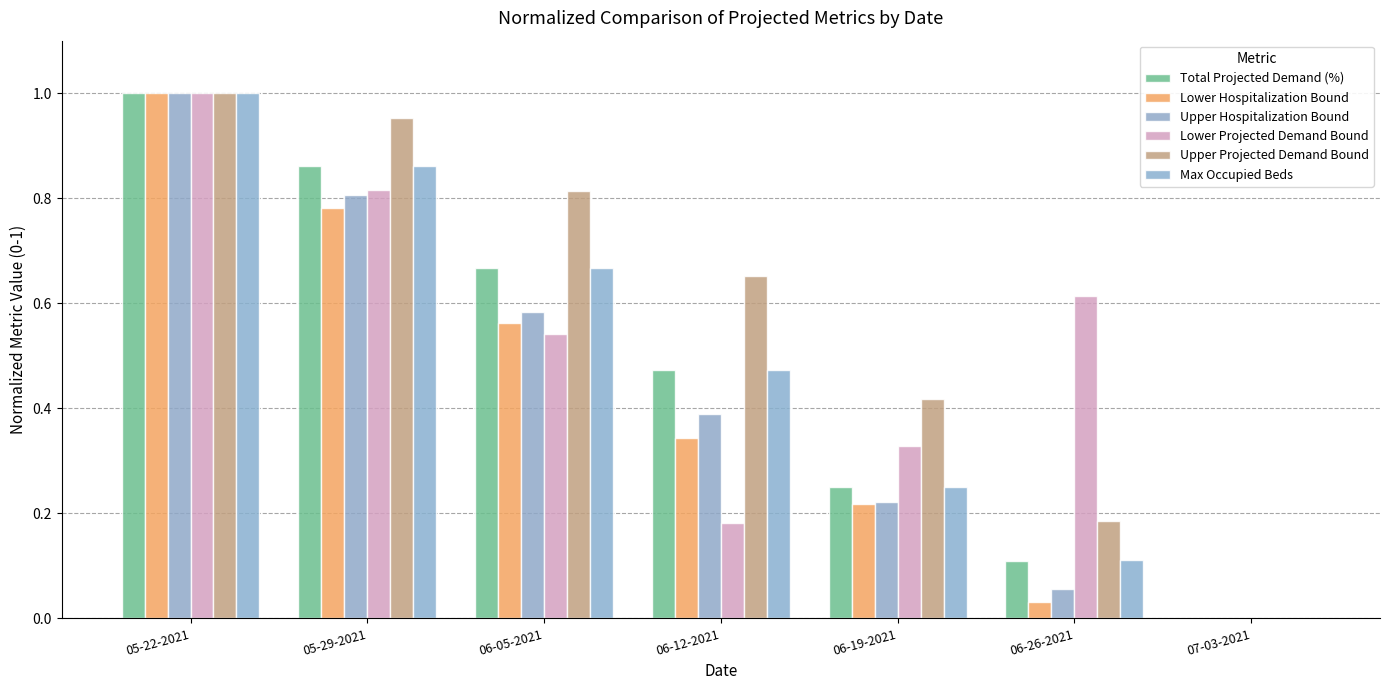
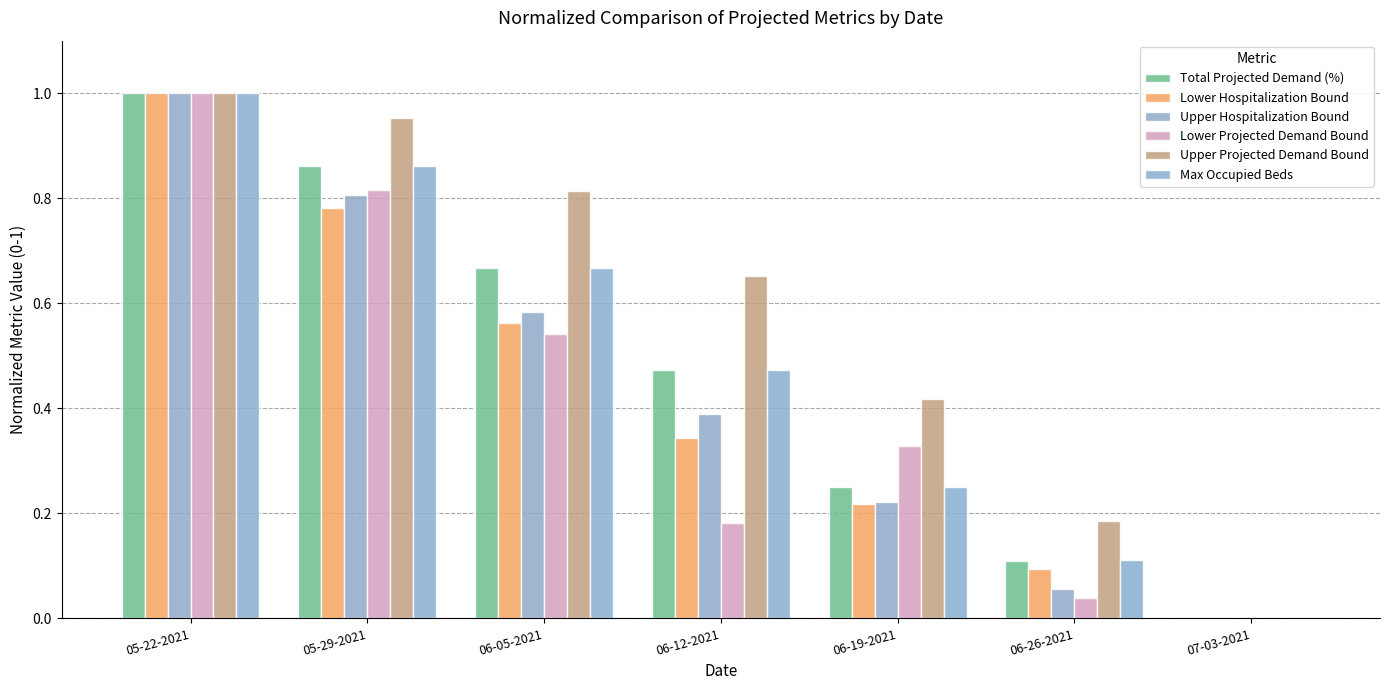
Lower Hospitalization Bound, 06-26-2021: 0.03 -> 0.09
Lower Projected Demand Bound, 06-26-2021: 0.61 -> 0.04
